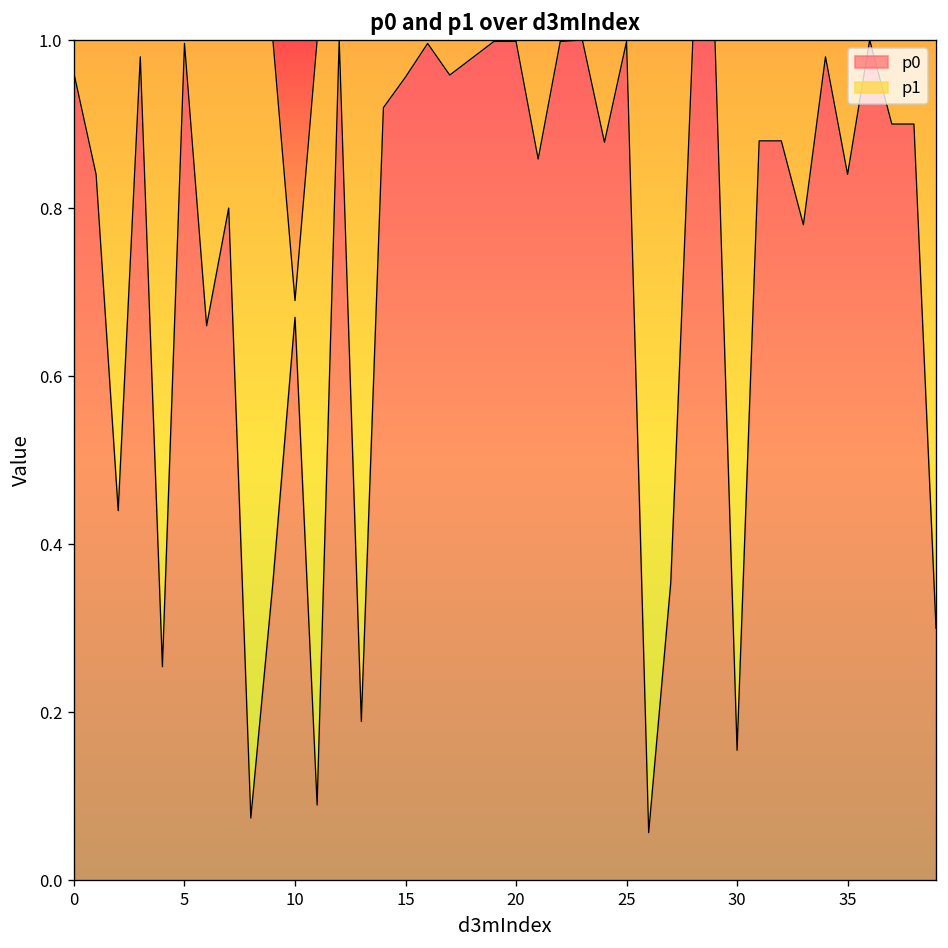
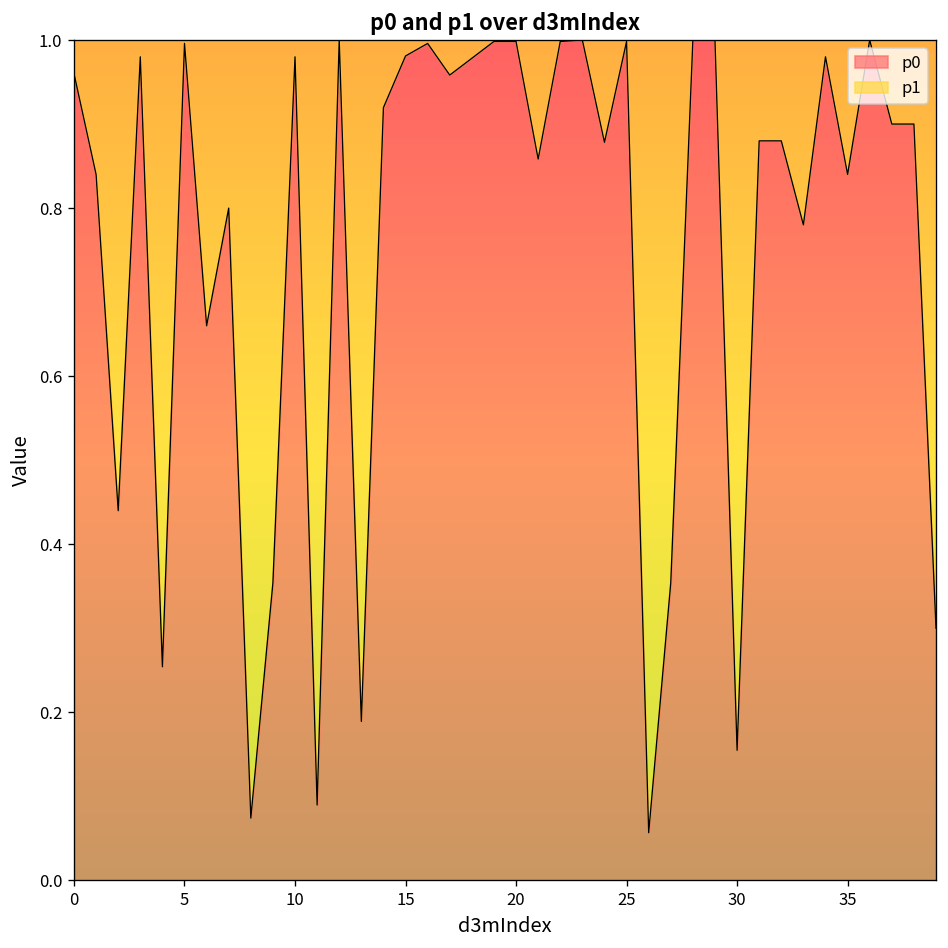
p0, 10: 0.67 -> 0.98
p0, 15: 0.96 -> 0.98
